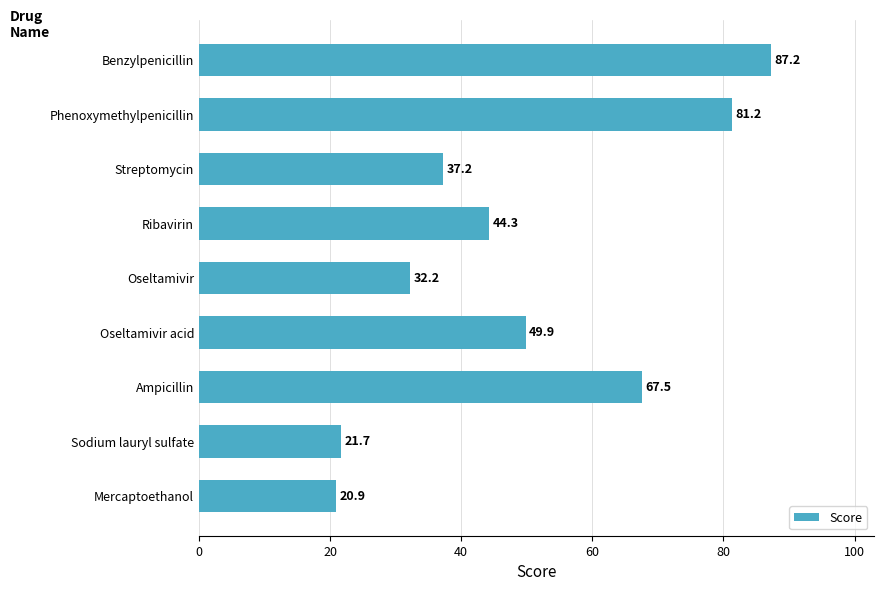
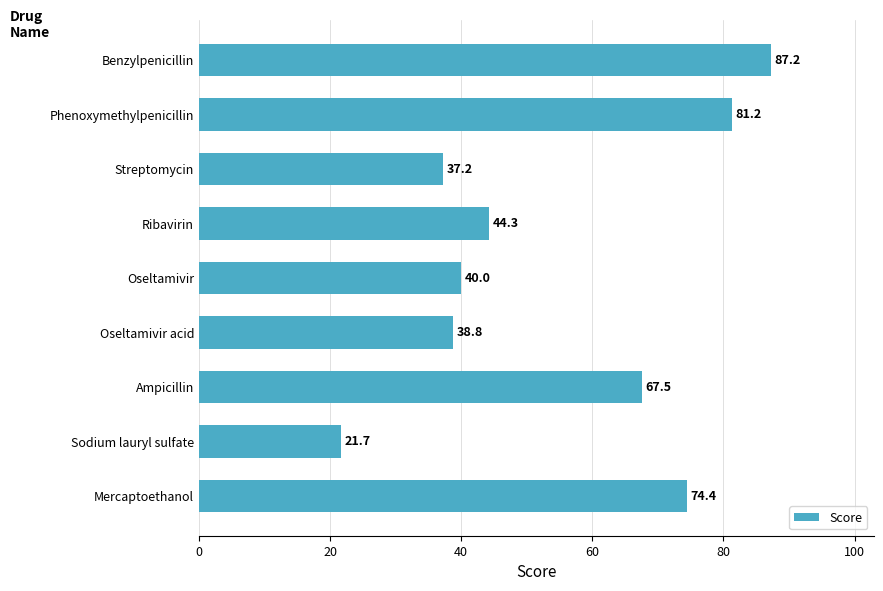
Oseltamivir: 32.2 -> 40.0
Oseltamivir acid: 49.9 -> 38.8
Mercaptoethanol: 20.9 -> 74.4
